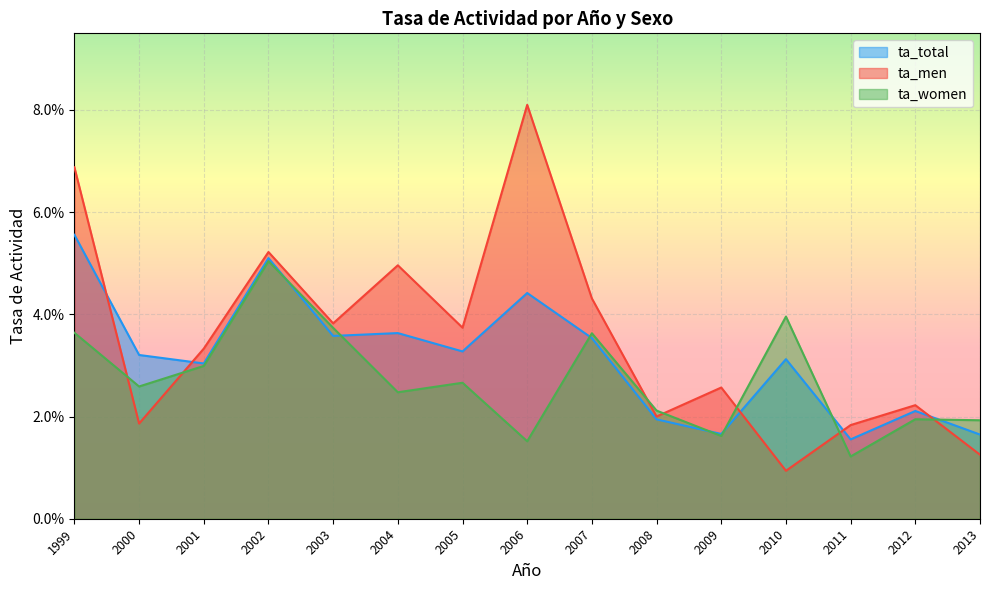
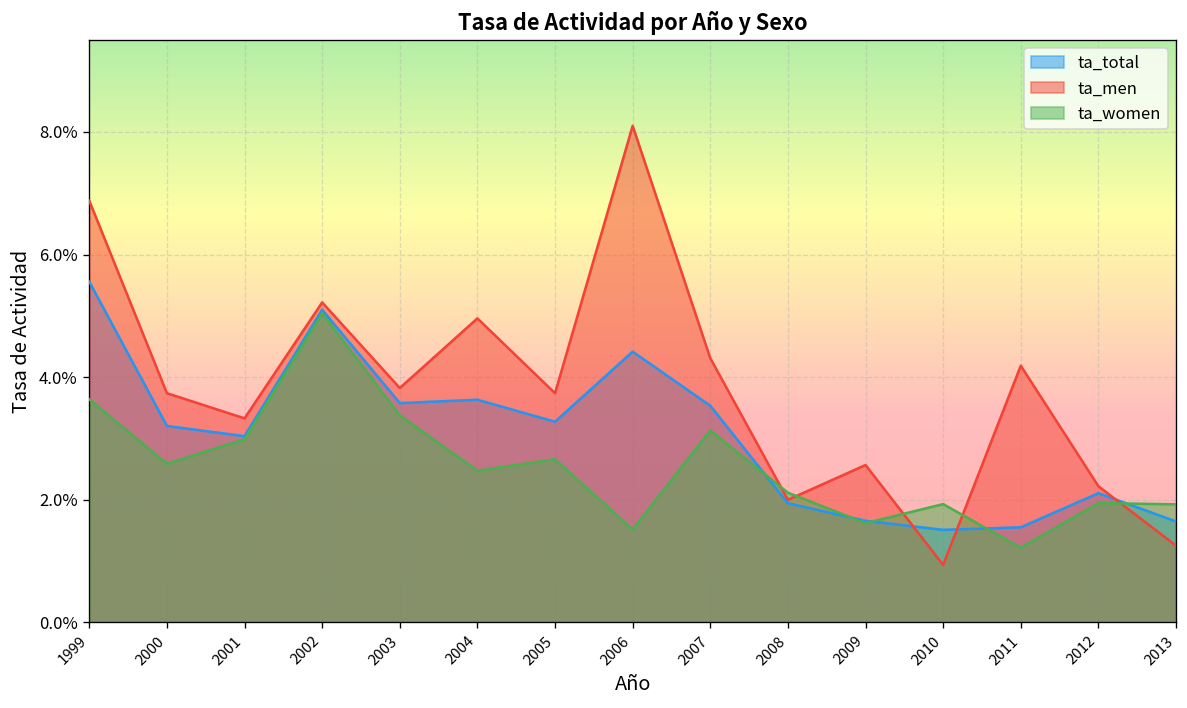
ta_men, 2000: 1.9% -> 3.7%
ta_women, 2003: 3.7% -> 3.4%
ta_women, 2007: 3.6% -> 3.1%
ta_total, 2010: 3.1% -> 1.5%
ta_women, 2010: 4.0% -> 1.9%
ta_men, 2011: 1.8% -> 4.2%
